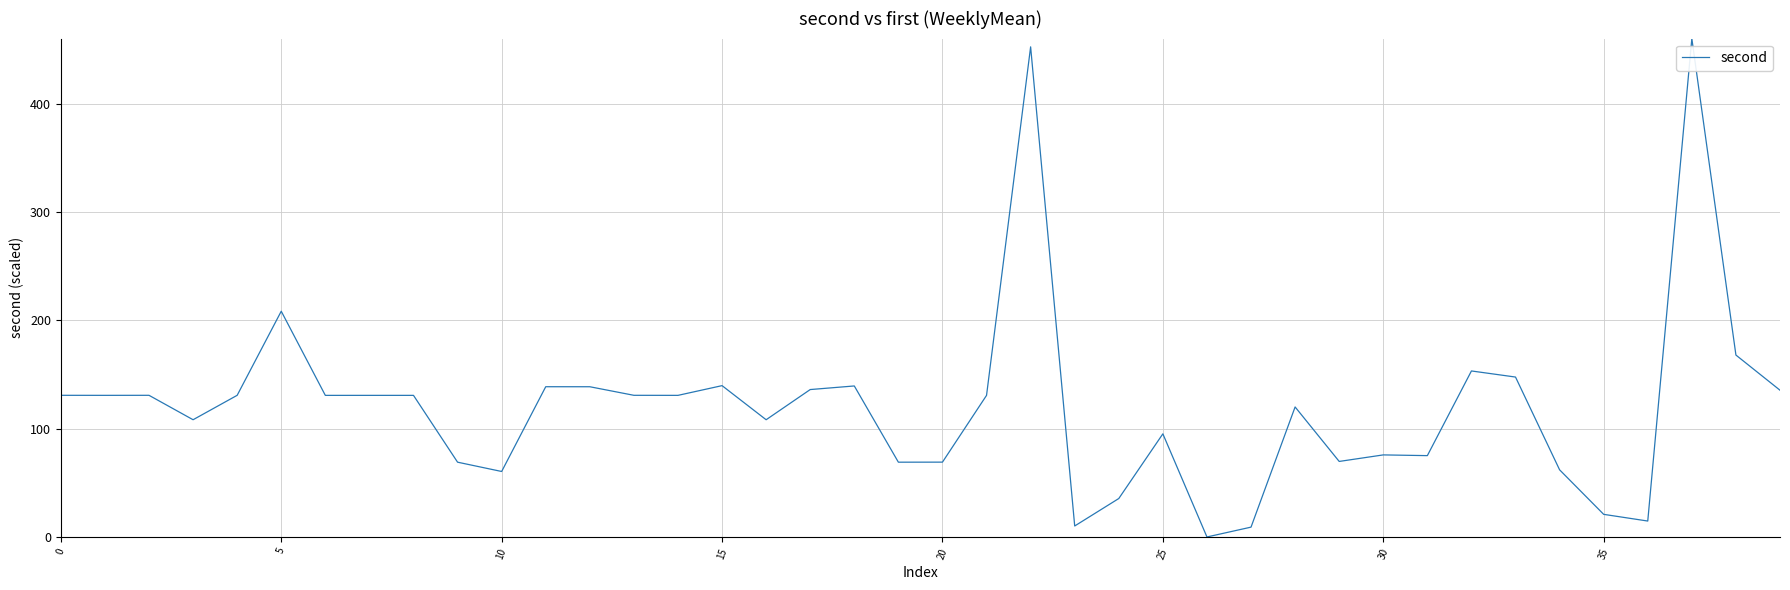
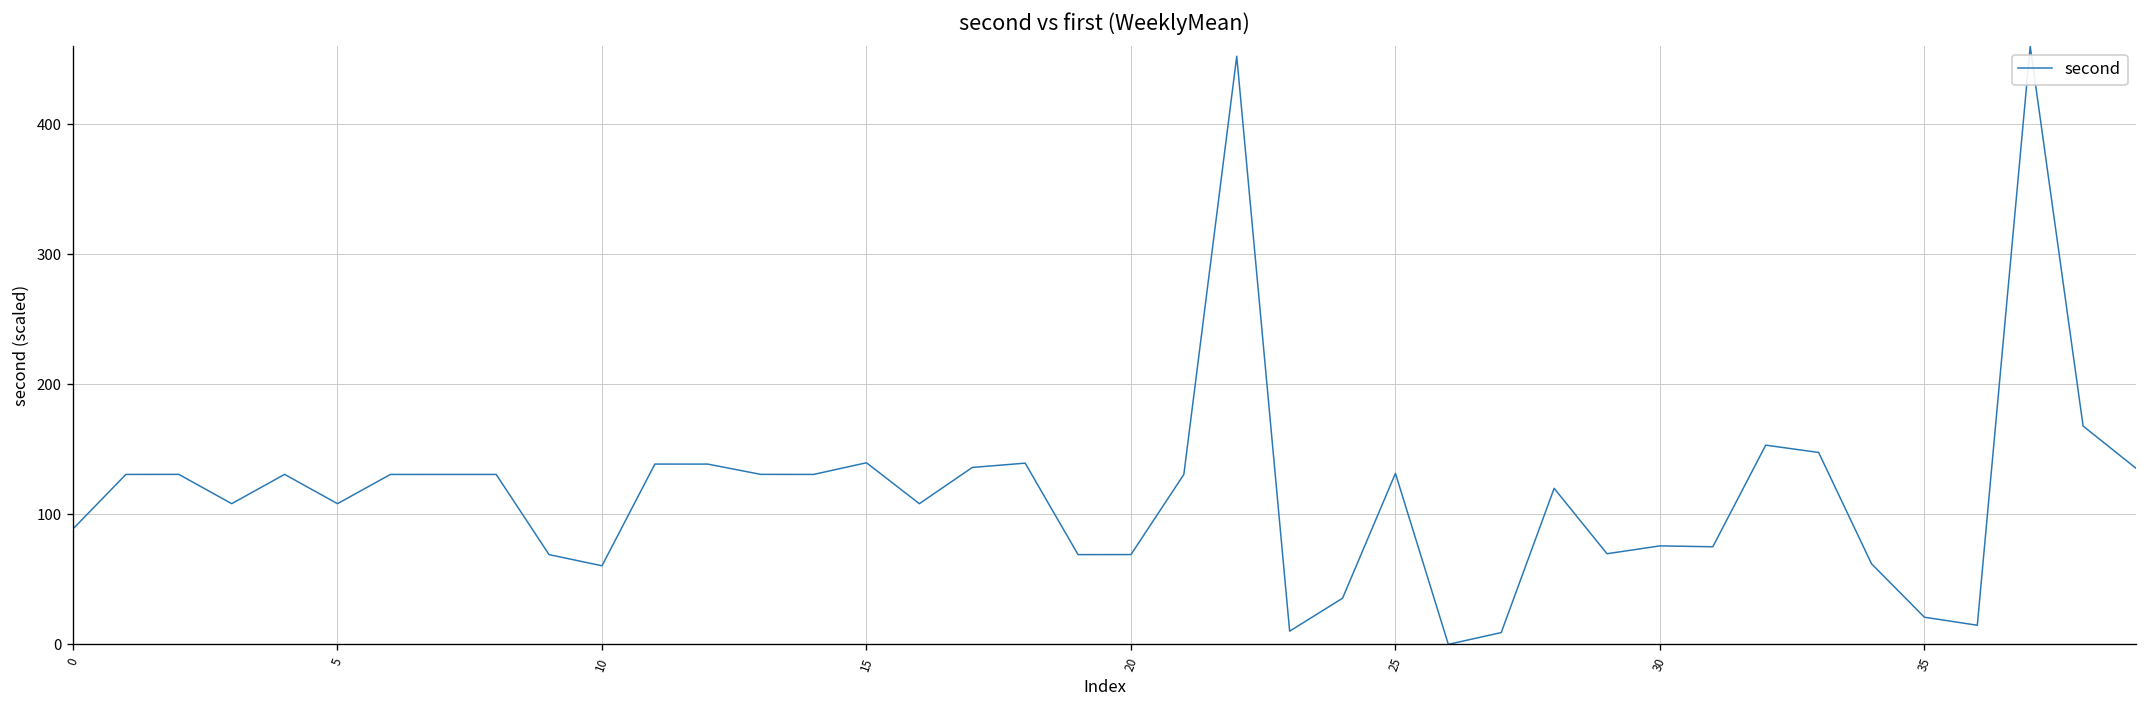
0: 131 -> 89
5: 208 -> 108
25: 95 -> 132
